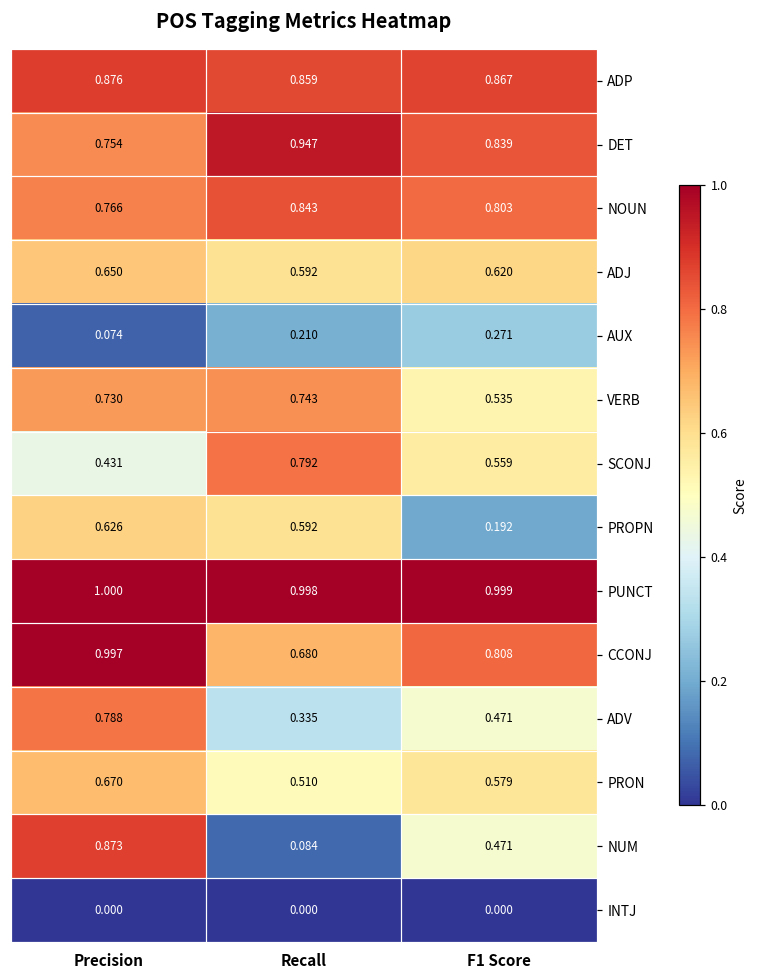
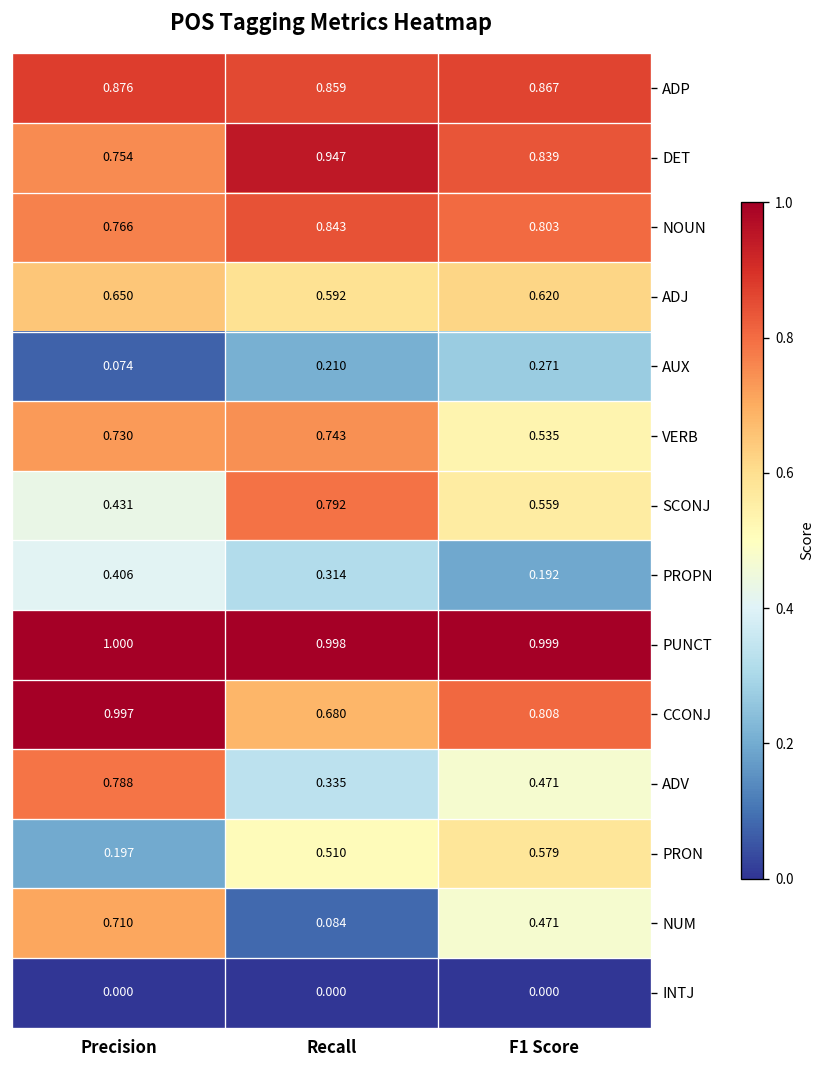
PROPN, Precision: 0.626 -> 0.406
PROPN, Recall: 0.592 -> 0.314
PRON, Precision: 0.670 -> 0.197
NUM, Precision: 0.873 -> 0.710
